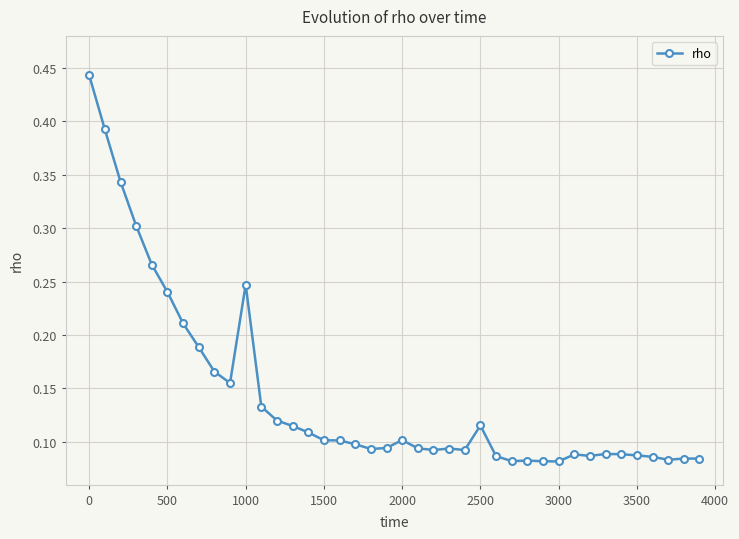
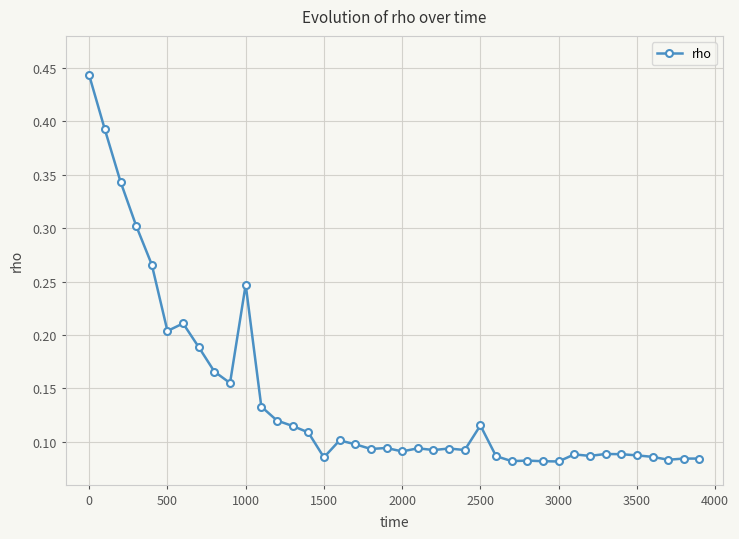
500: 0.240 -> 0.204
1500: 0.102 -> 0.086
2000: 0.102 -> 0.091
